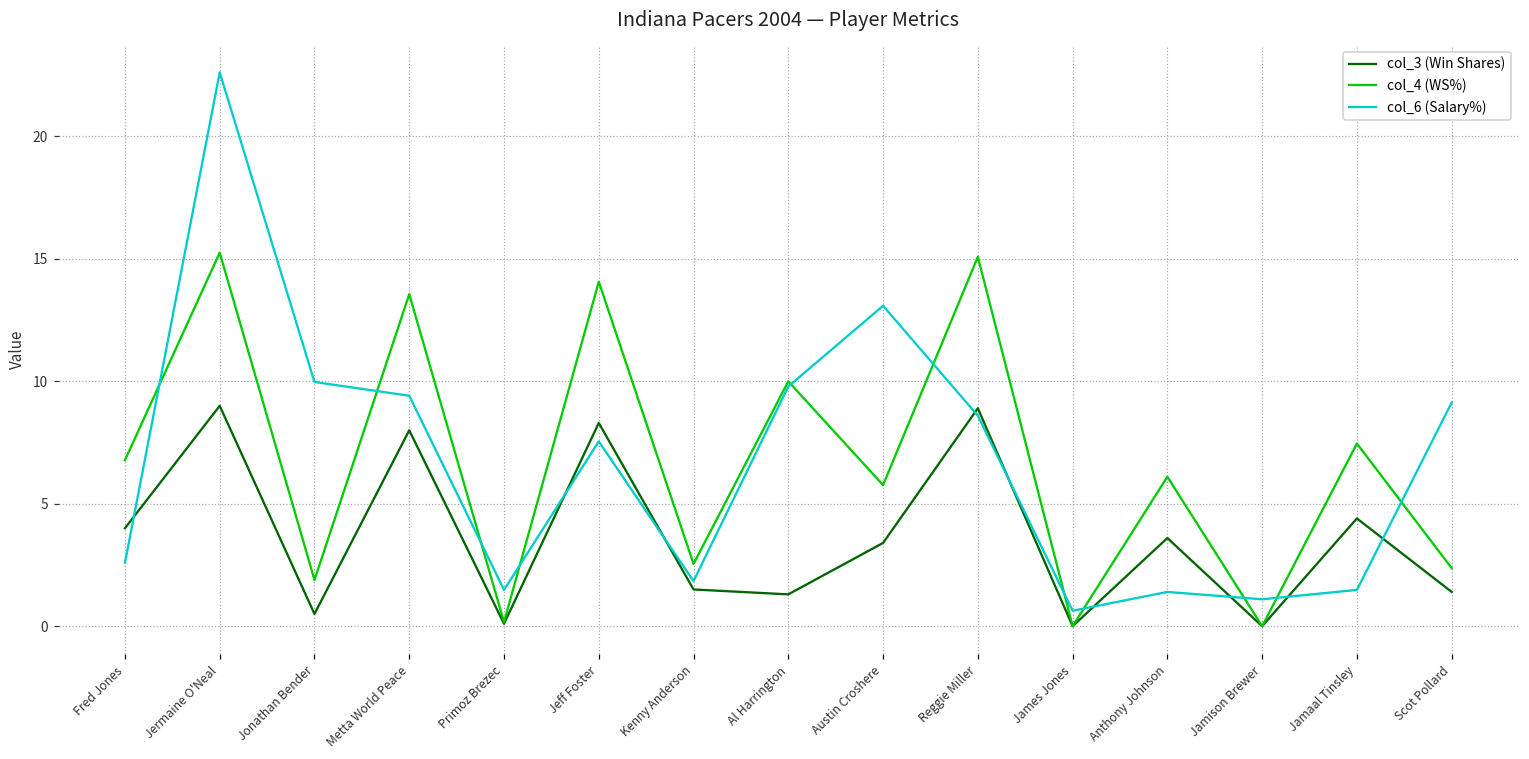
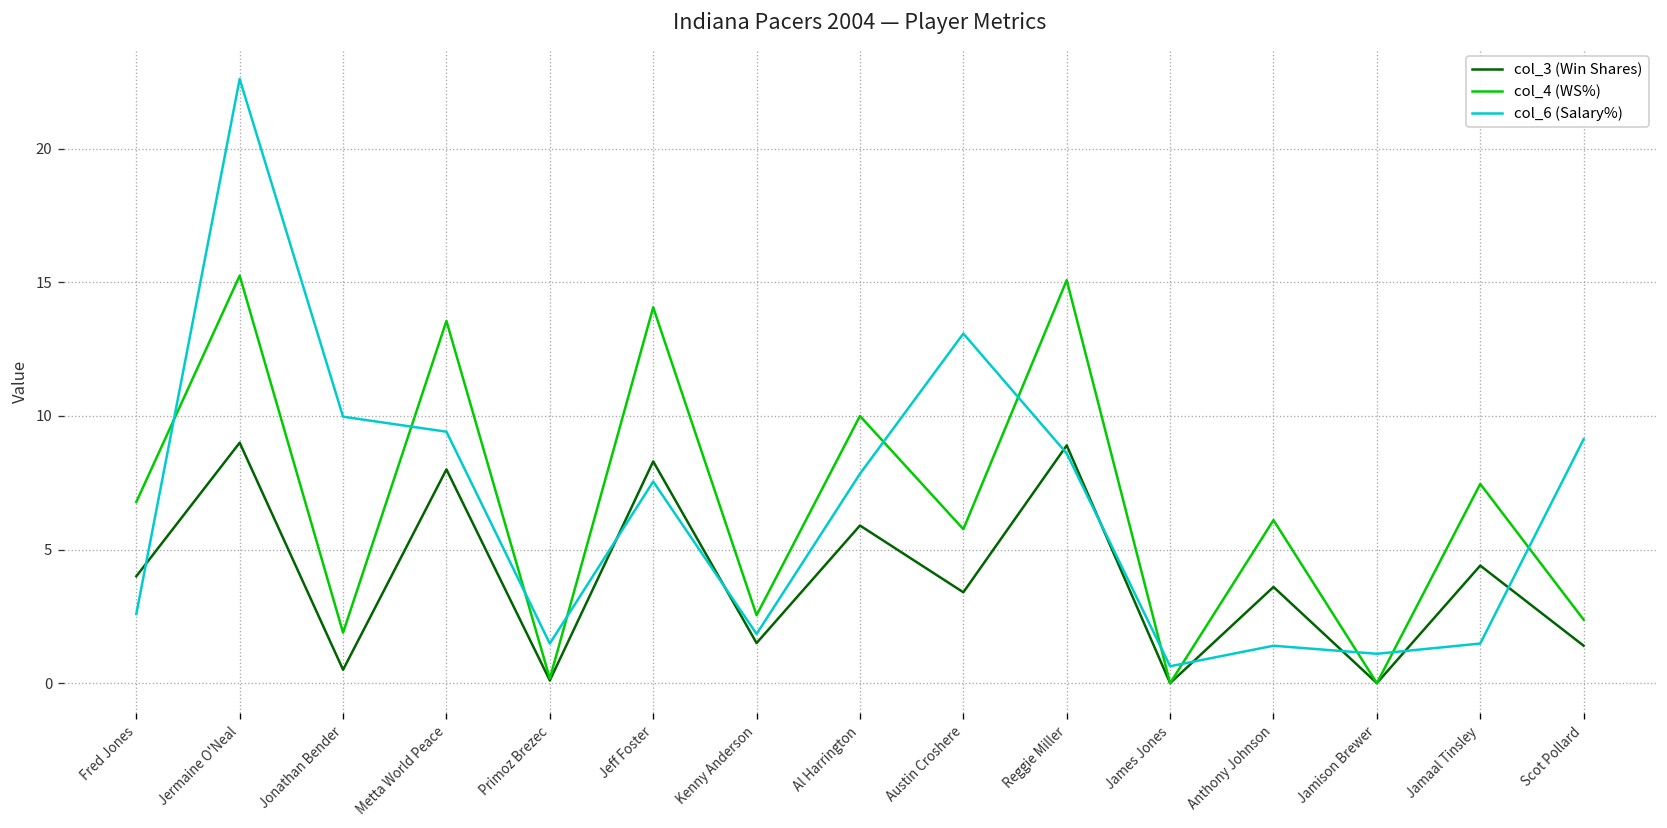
col_3 (Win Shares), Al Harrington: 1.3 -> 5.9
col_6 (Salary%), Al Harrington: 9.8 -> 7.8
